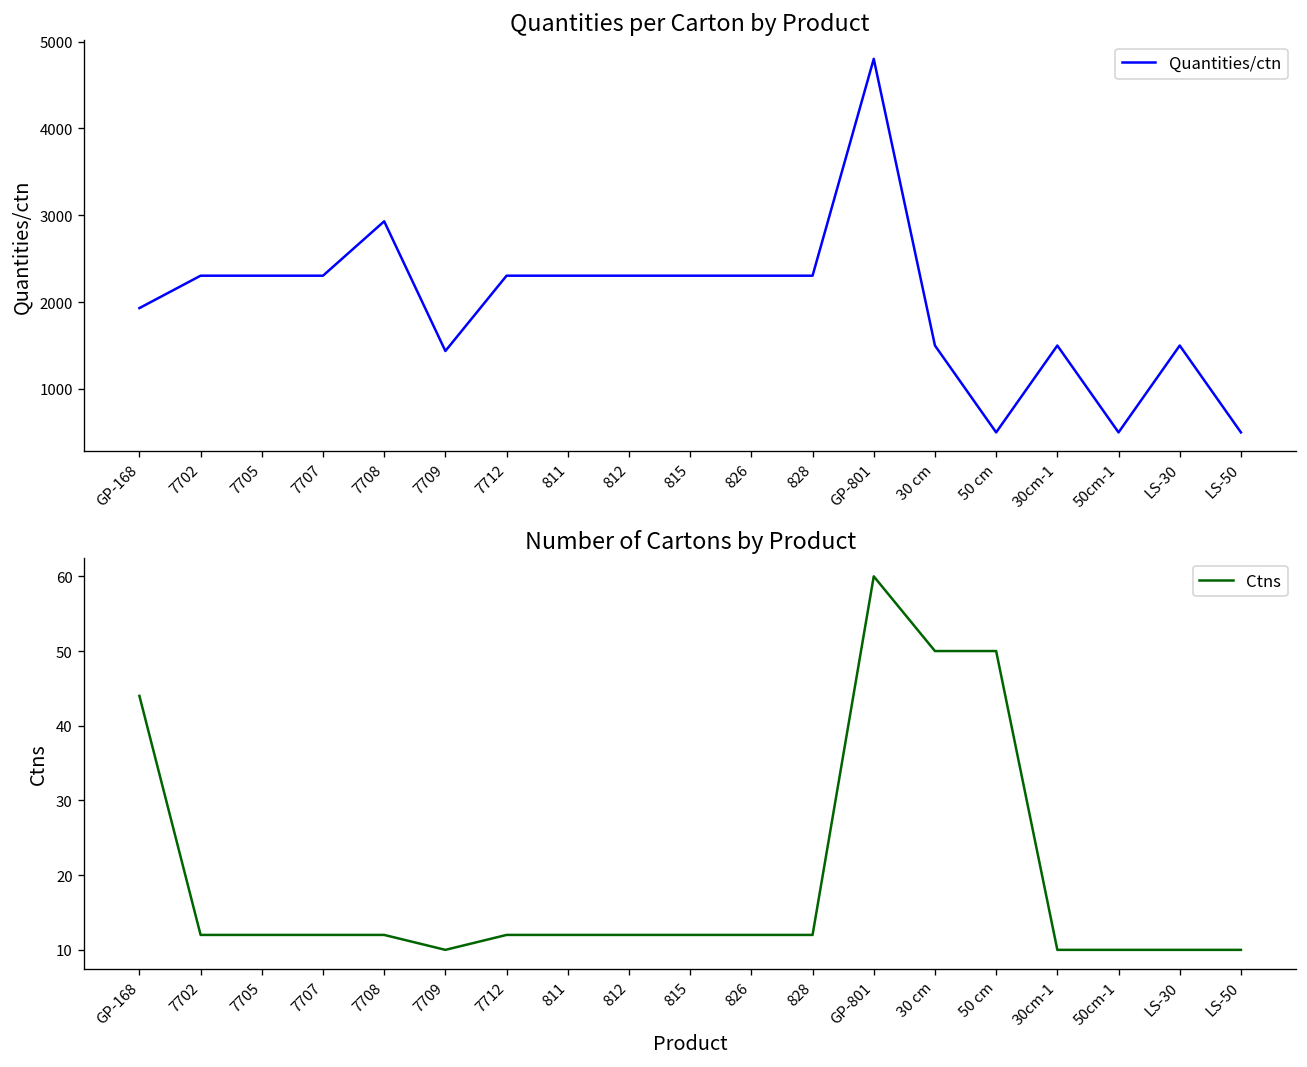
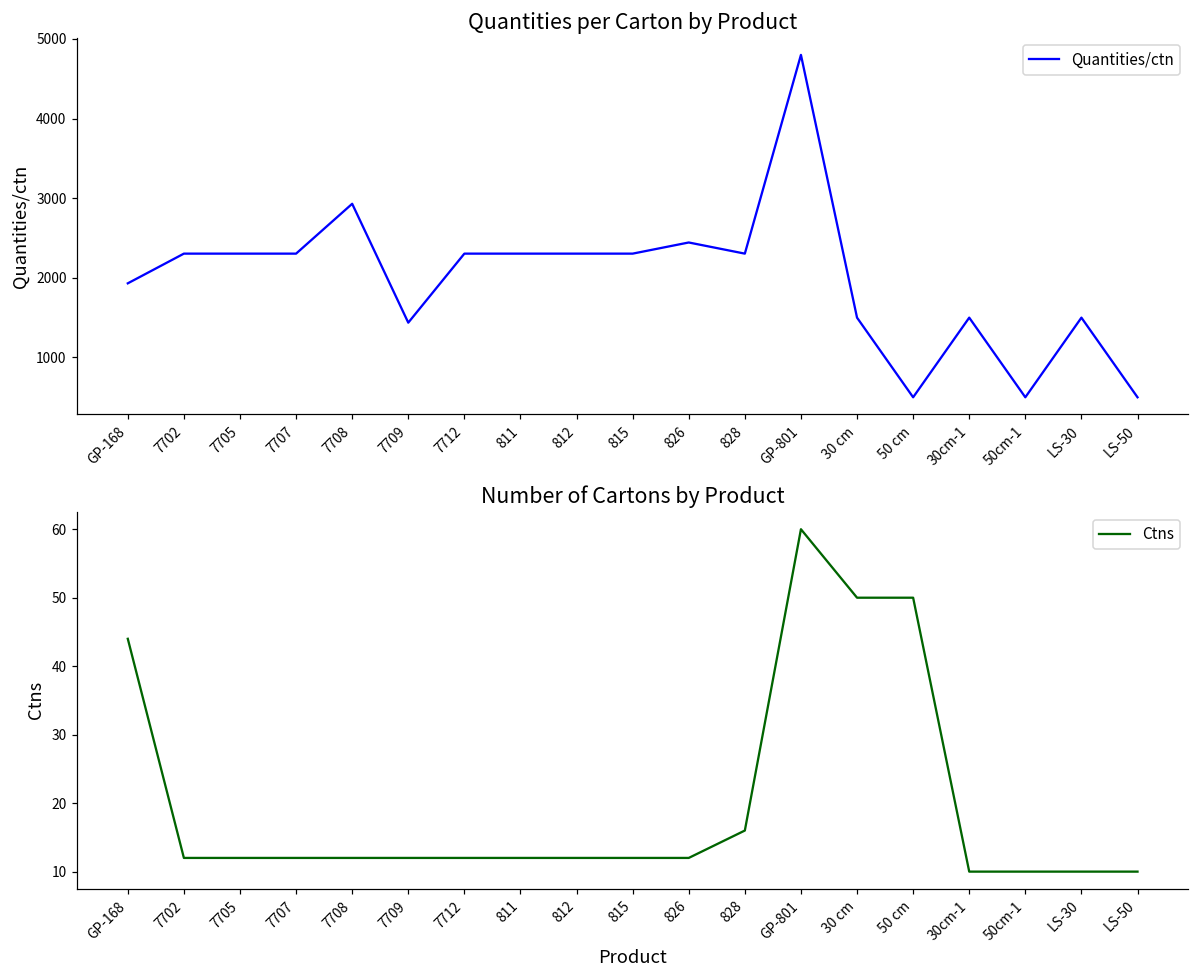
Quantities per Carton by Product, 826: 2300 -> 2400
Number of Cartons by Product, 7709: 10 -> 12
Number of Cartons by Product, 828: 12 -> 16
